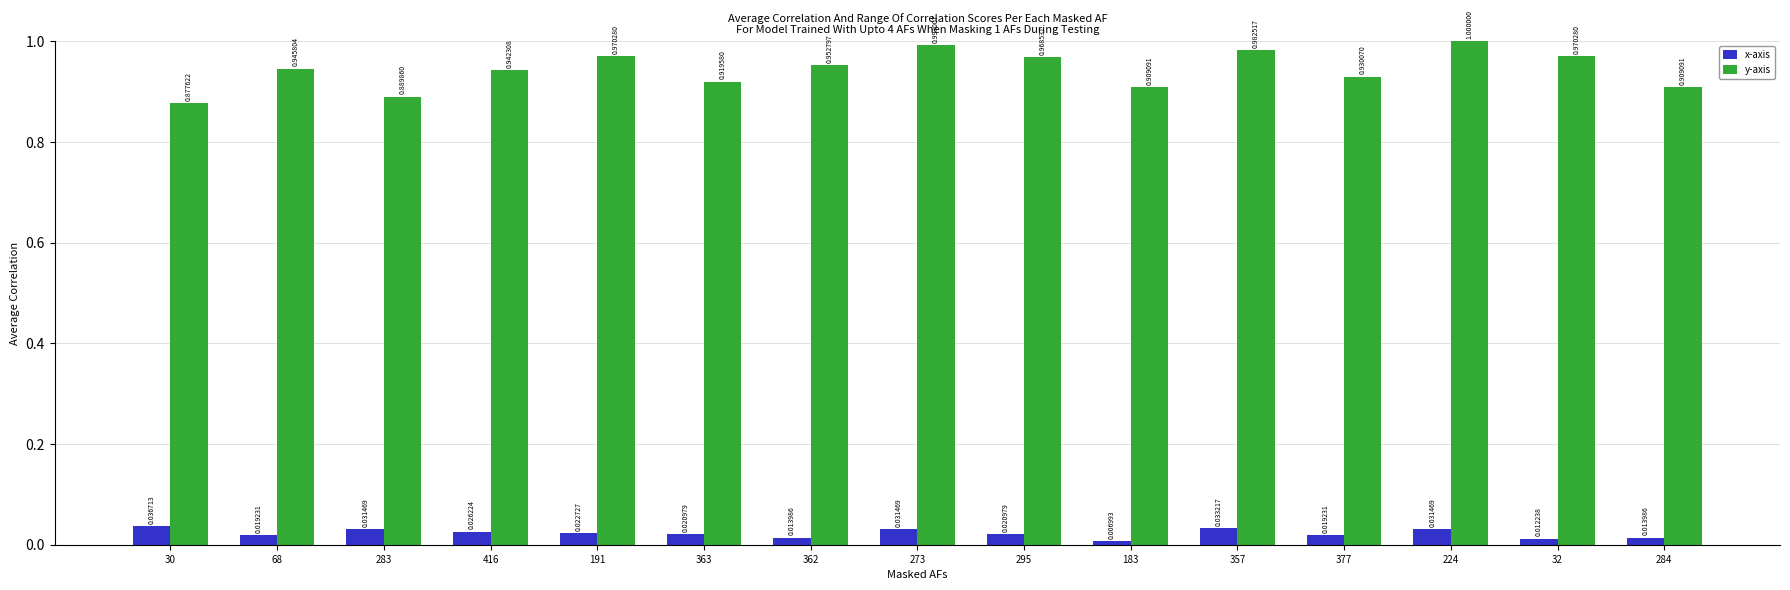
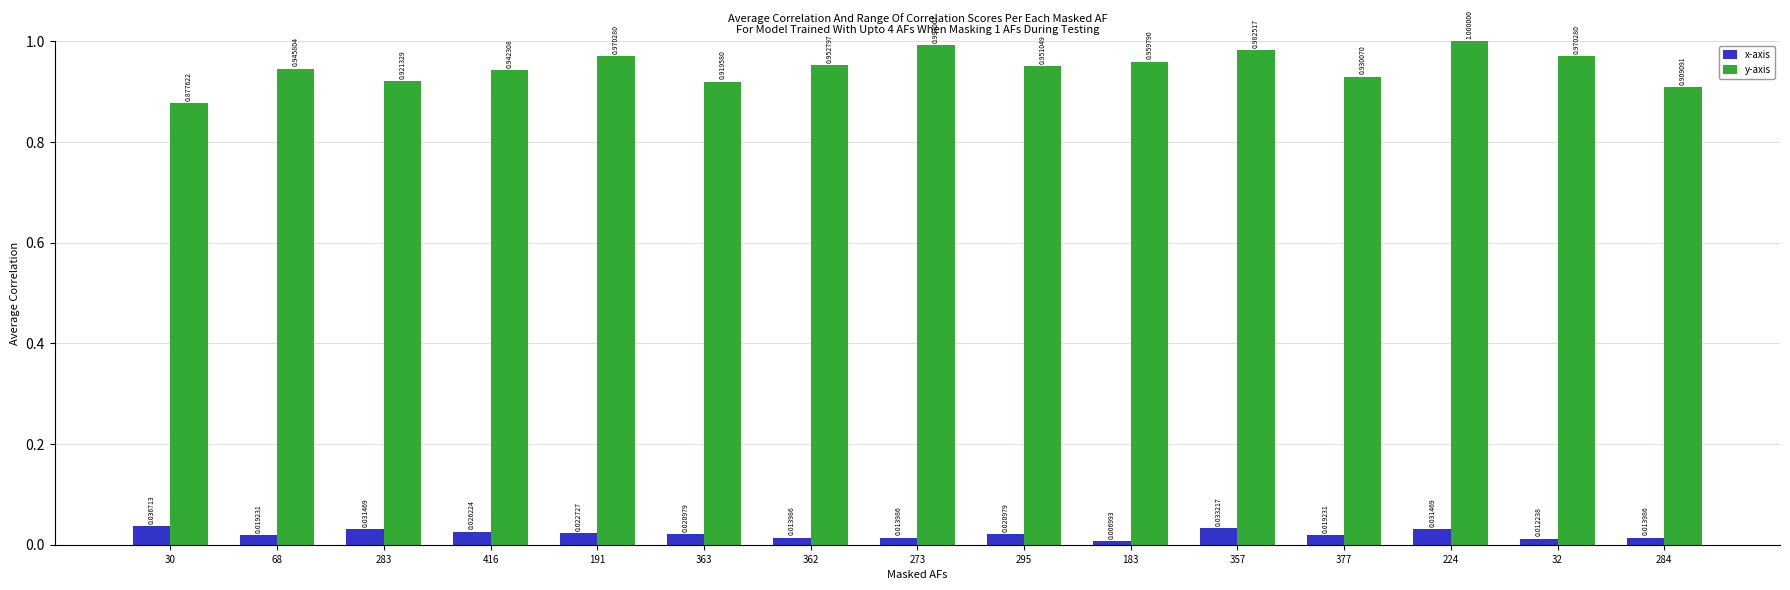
y-axis, 283: 0.889860 -> 0.921329
x-axis, 273: 0.031469 -> 0.013986
y-axis, 295: 0.968531 -> 0.951049
y-axis, 183: 0.909091 -> 0.959790
